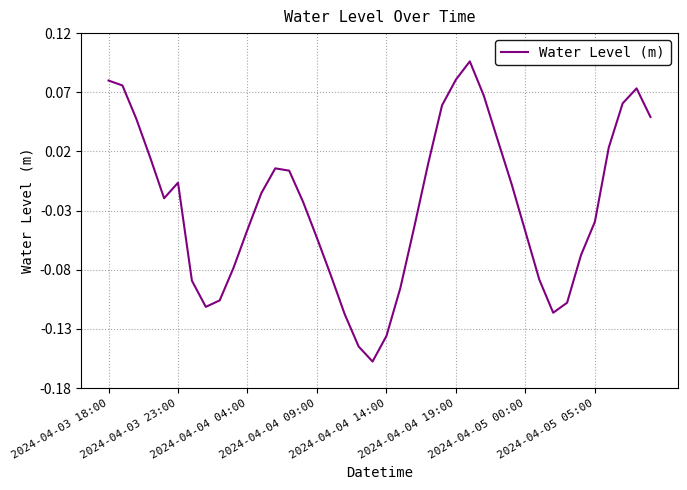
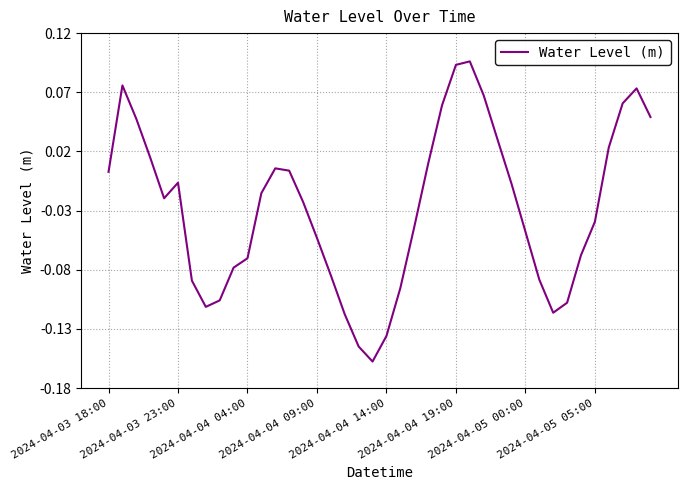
2024-04-03 18:00: 0.080 -> 0.003
2024-04-04 04:00: -0.046 -> -0.070
2024-04-04 19:00: 0.081 -> 0.093
